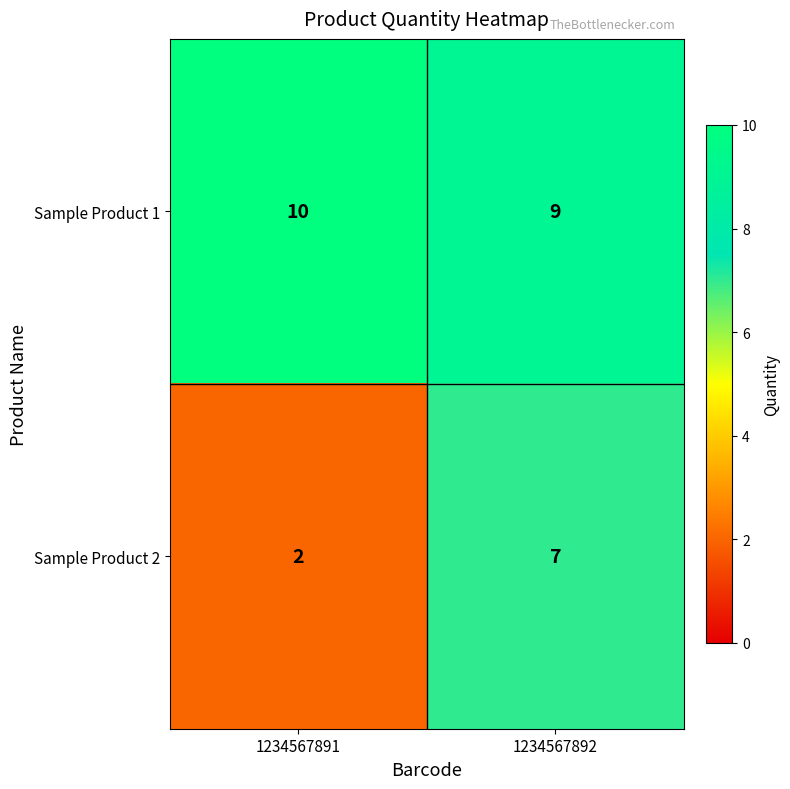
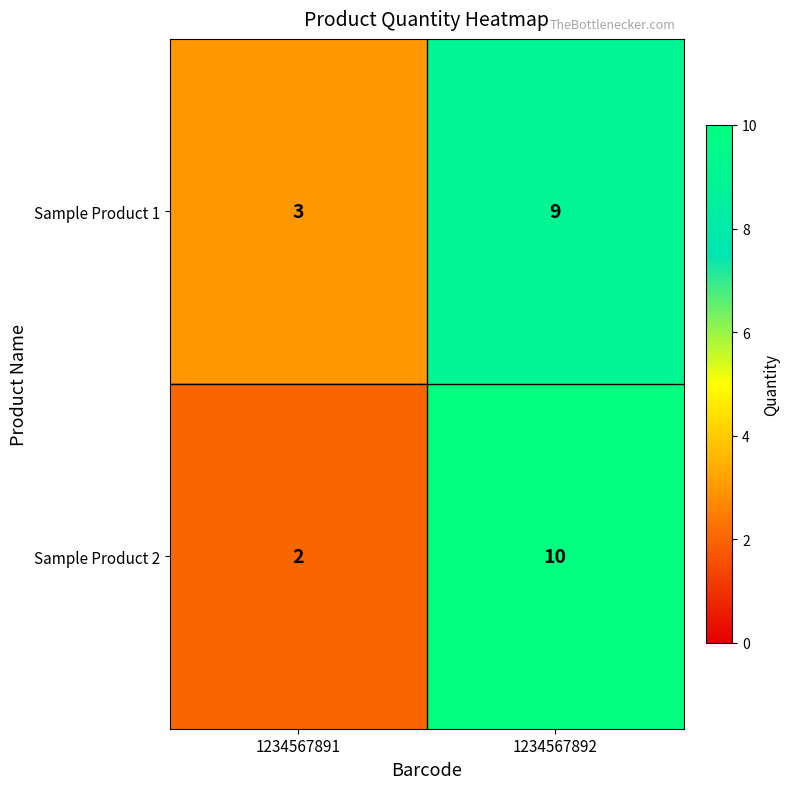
Sample Product 1, 1234567891: 10 -> 3
Sample Product 2, 1234567892: 7 -> 10
